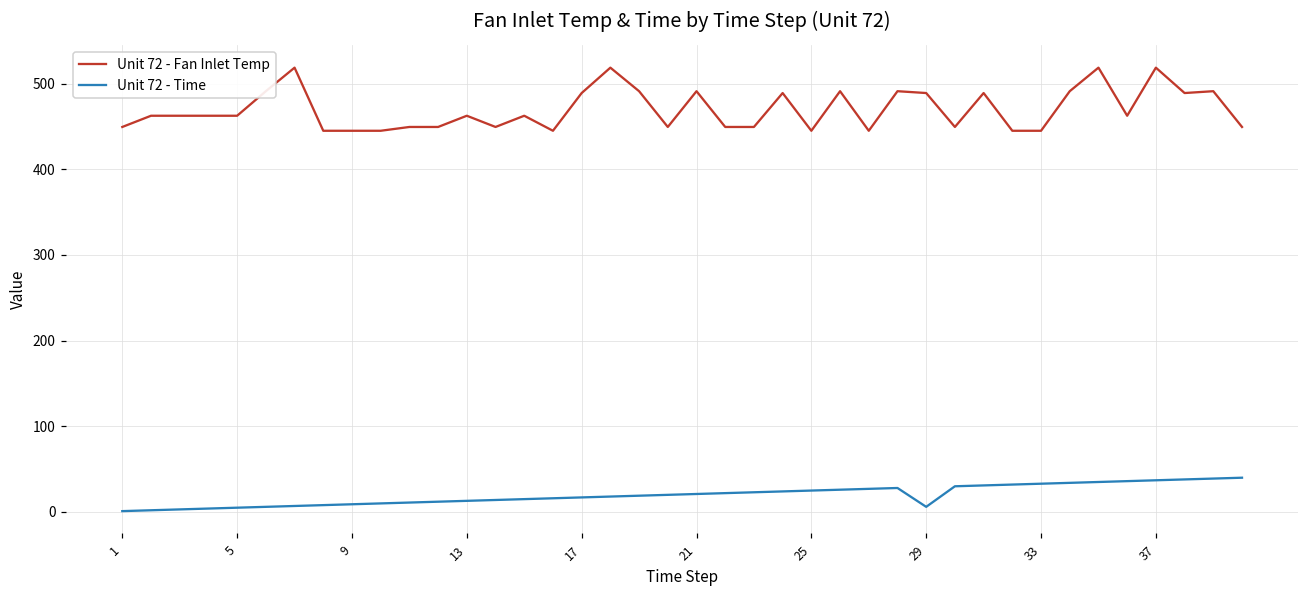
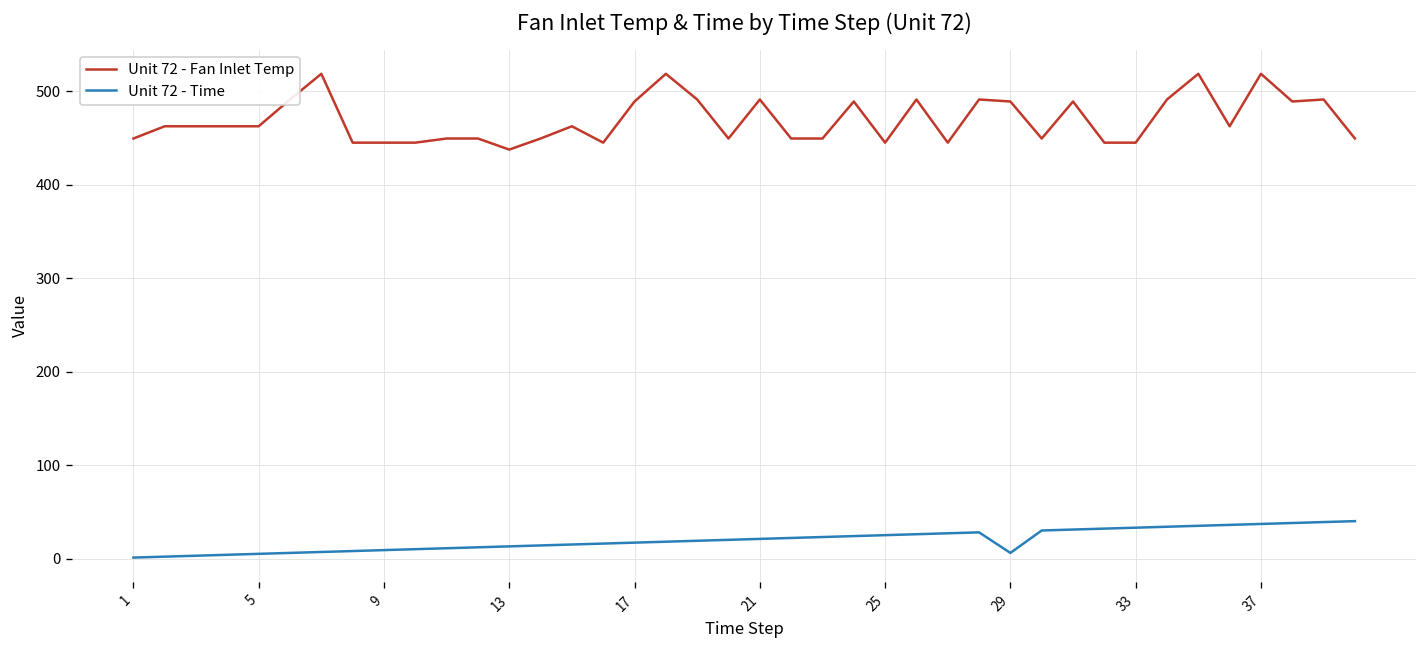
Unit 72 - Fan Inlet Temp, 13: 460 -> 440
